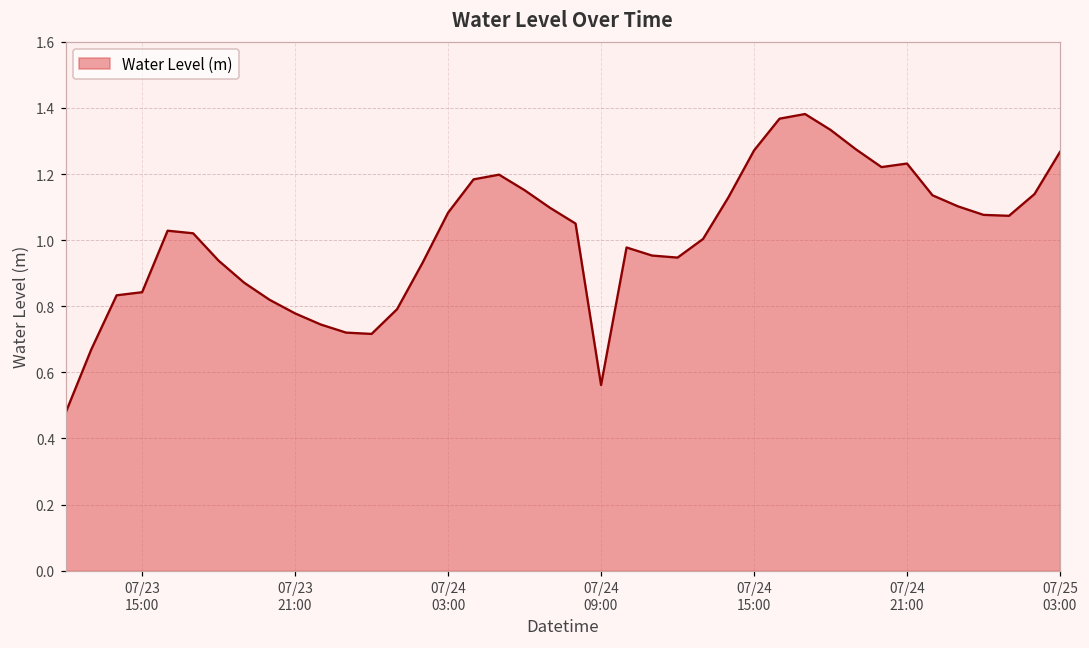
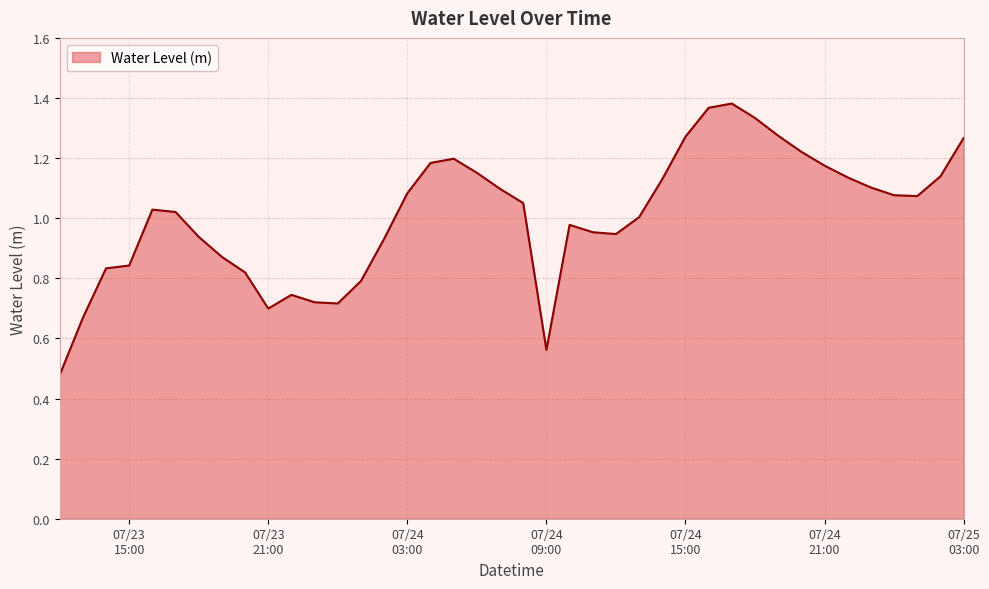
07/23 21:00: 0.78 -> 0.70
07/24 21:00: 1.23 -> 1.17
